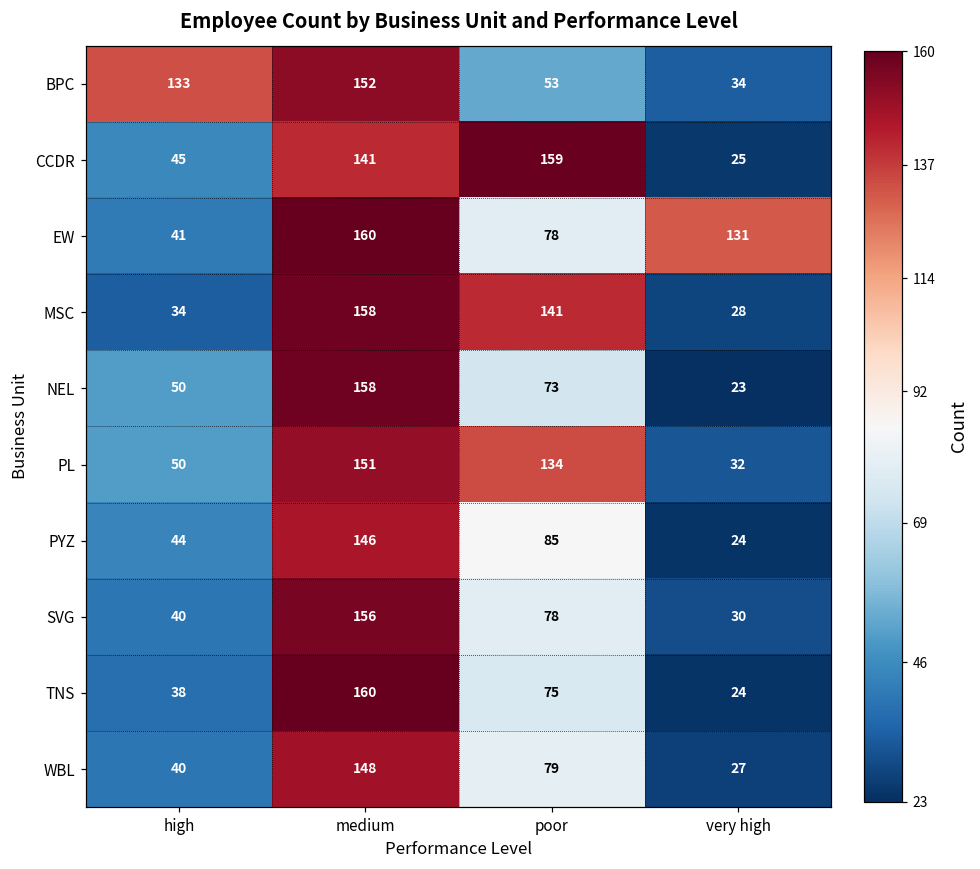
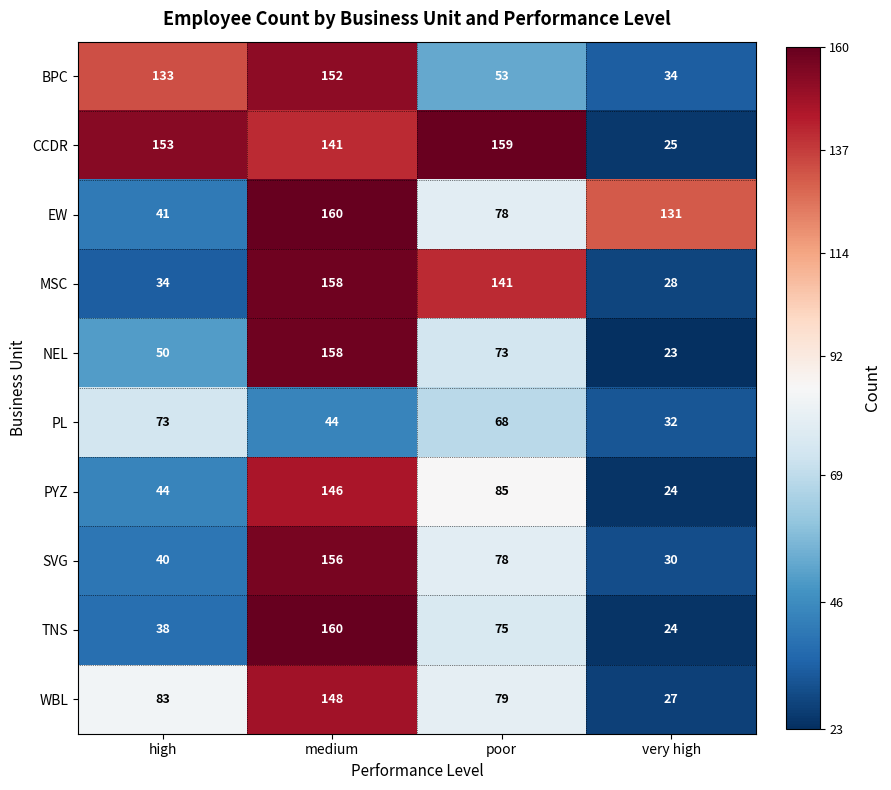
CCDR, high: 45 -> 153
PL, high: 50 -> 73
PL, medium: 151 -> 44
PL, poor: 134 -> 68
WBL, high: 40 -> 83
